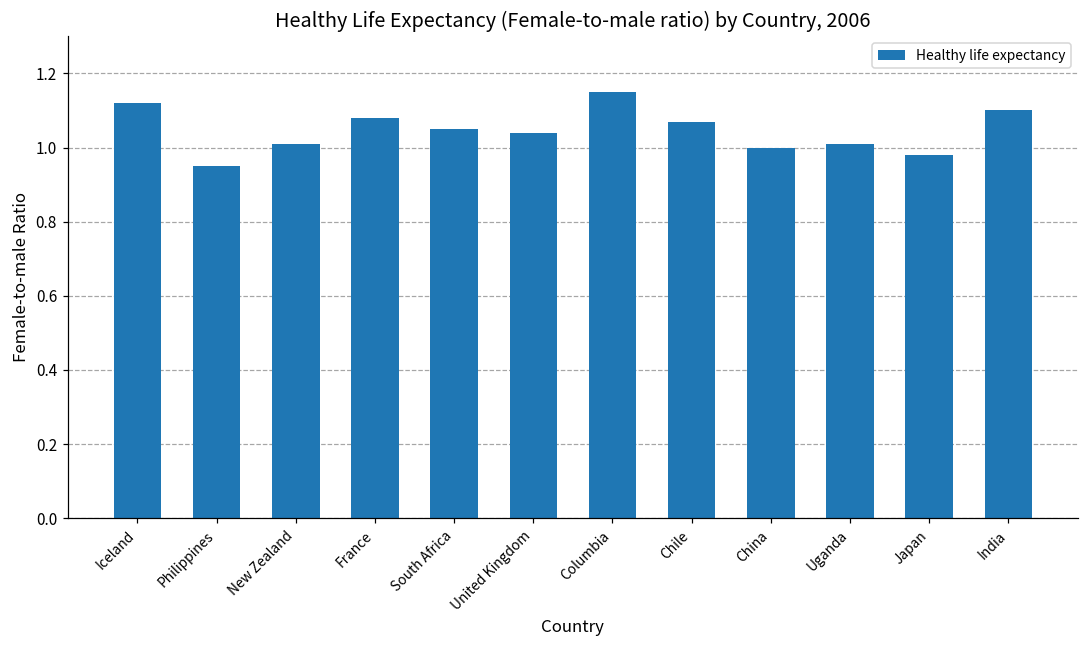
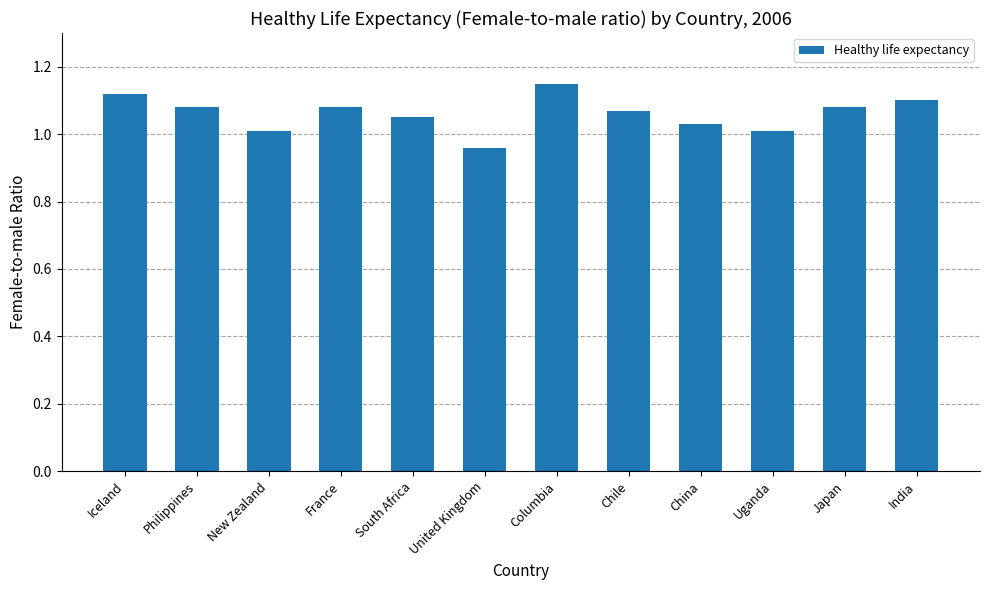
Philippines: 0.95 -> 1.08
United Kingdom: 1.04 -> 0.96
China: 1.00 -> 1.03
Japan: 0.98 -> 1.08
